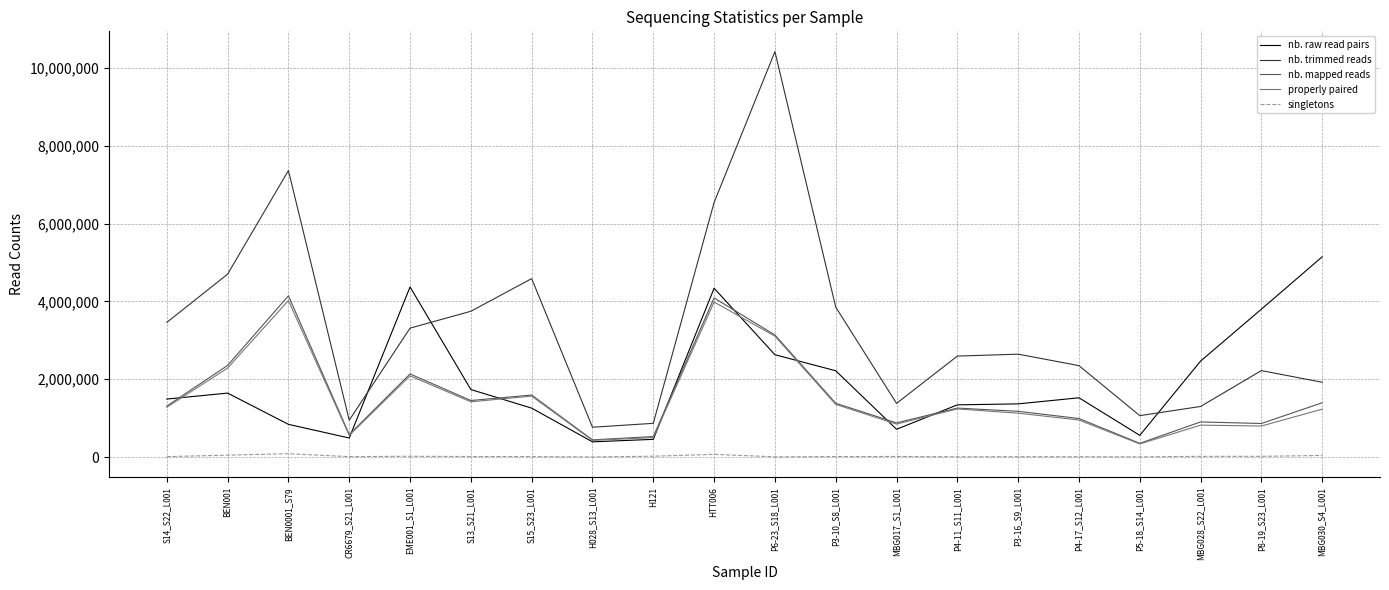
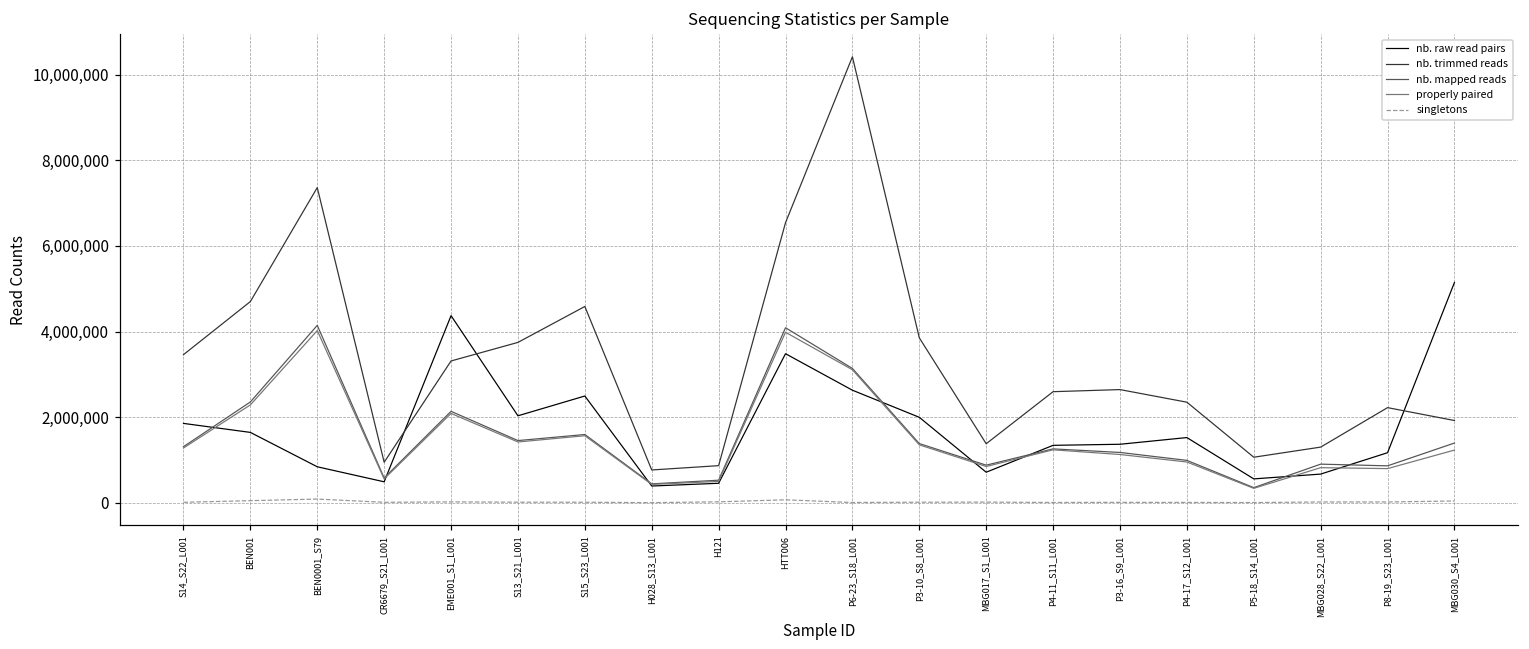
nb. raw read pairs, S14_S22_L001: 1,500,000 -> 1,900,000
nb. raw read pairs, S13_S21_L001: 1,700,000 -> 2,000,000
nb. raw read pairs, S15_S23_L001: 1,300,000 -> 2,500,000
nb. raw read pairs, HTT006: 4,300,000 -> 3,500,000
nb. raw read pairs, P3-10_S8_L001: 2,200,000 -> 2,000,000
nb. raw read pairs, MBG028_S22_L001: 2,500,000 -> 700,000
nb. raw read pairs, P8-19_S23_L001: 3,800,000 -> 1,200,000
